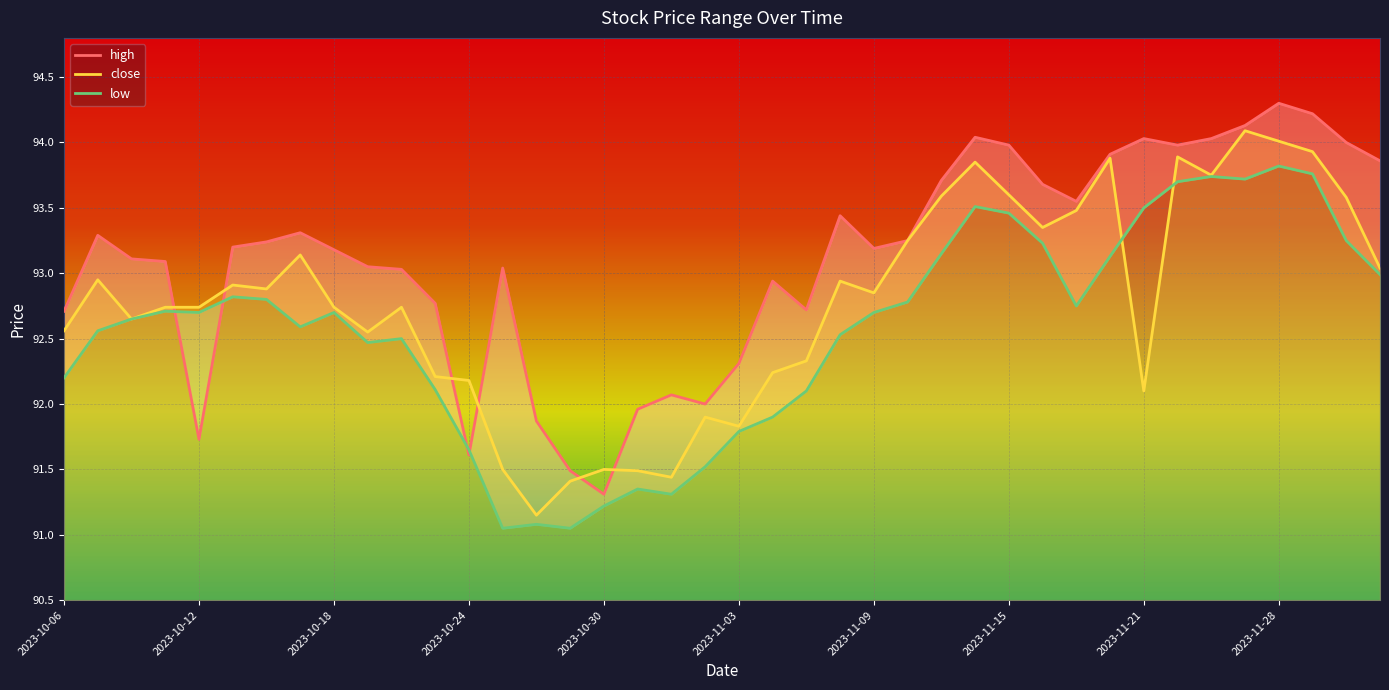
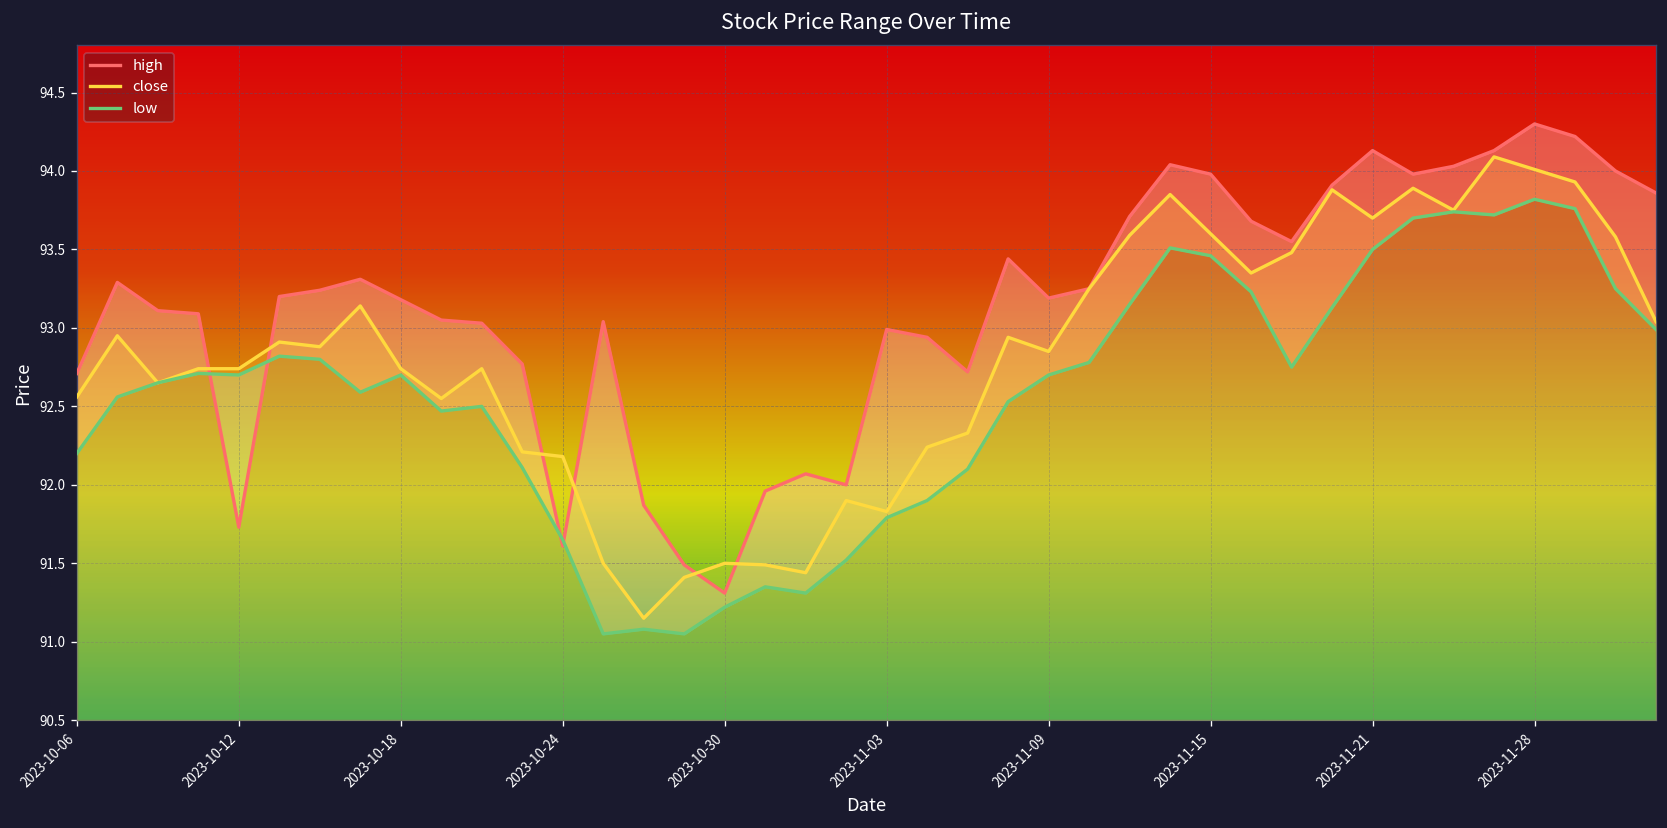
high, 2023-11-03: 92.31 -> 92.99
high, 2023-11-21: 94.03 -> 94.13
close, 2023-11-21: 92.1 -> 93.7
